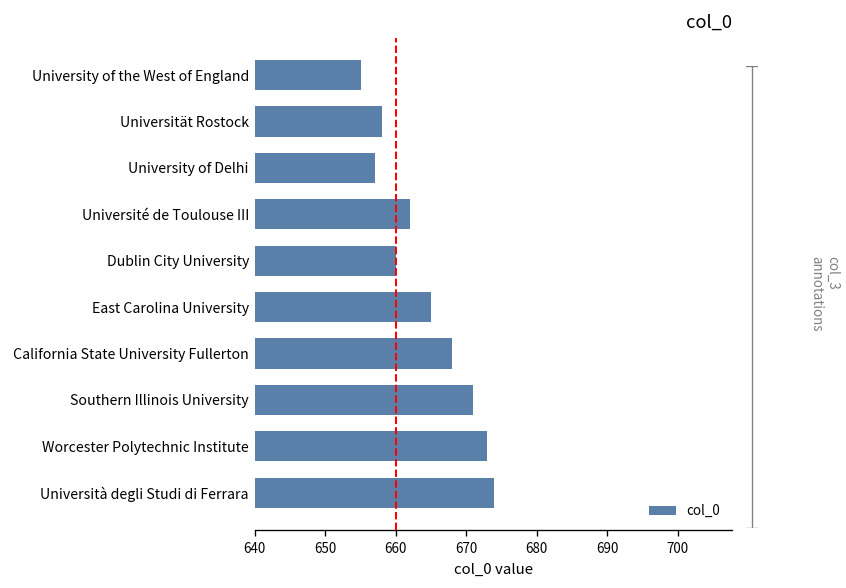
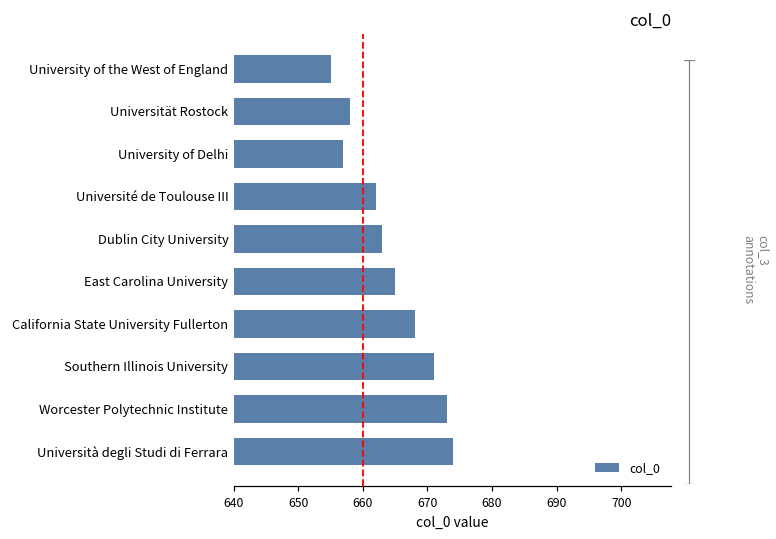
col_0, Dublin City University: 660 -> 663
